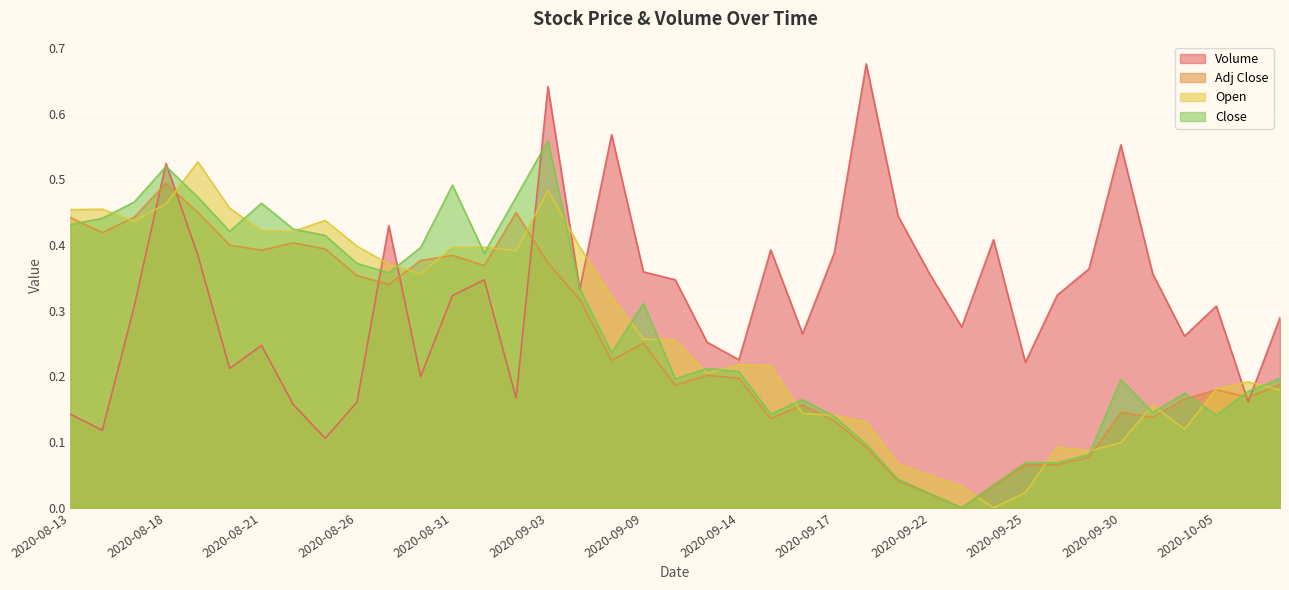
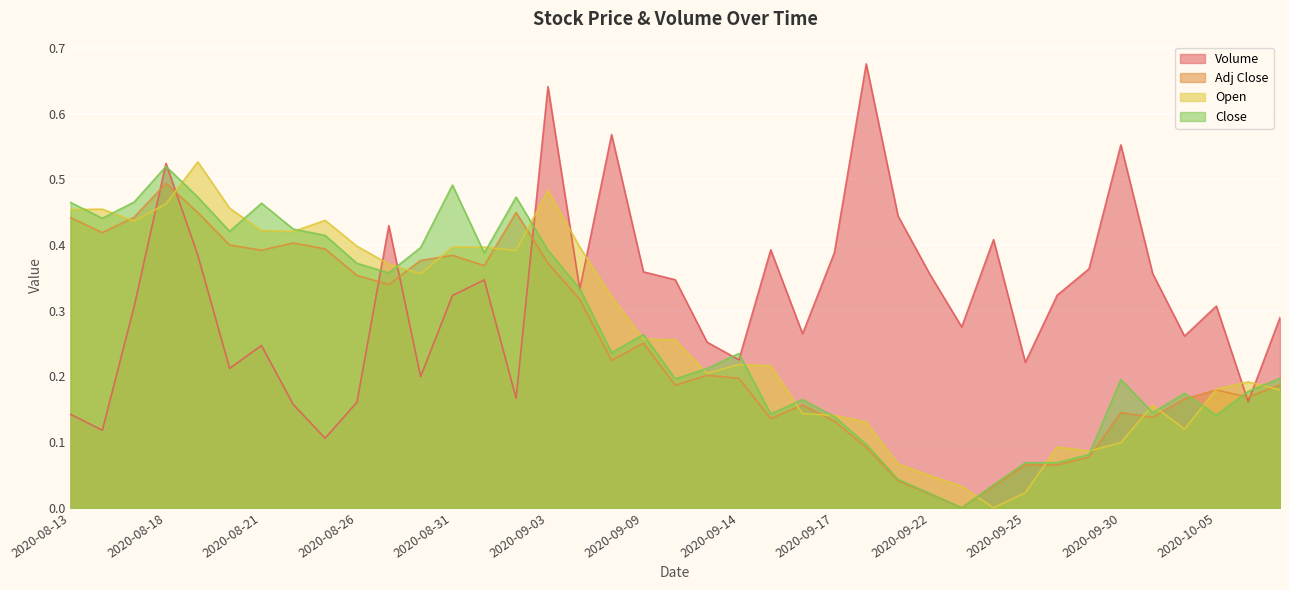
Close, 2020-08-13: 0.43 -> 0.46
Close, 2020-09-03: 0.56 -> 0.39
Close, 2020-09-09: 0.31 -> 0.26
Close, 2020-09-14: 0.21 -> 0.23
